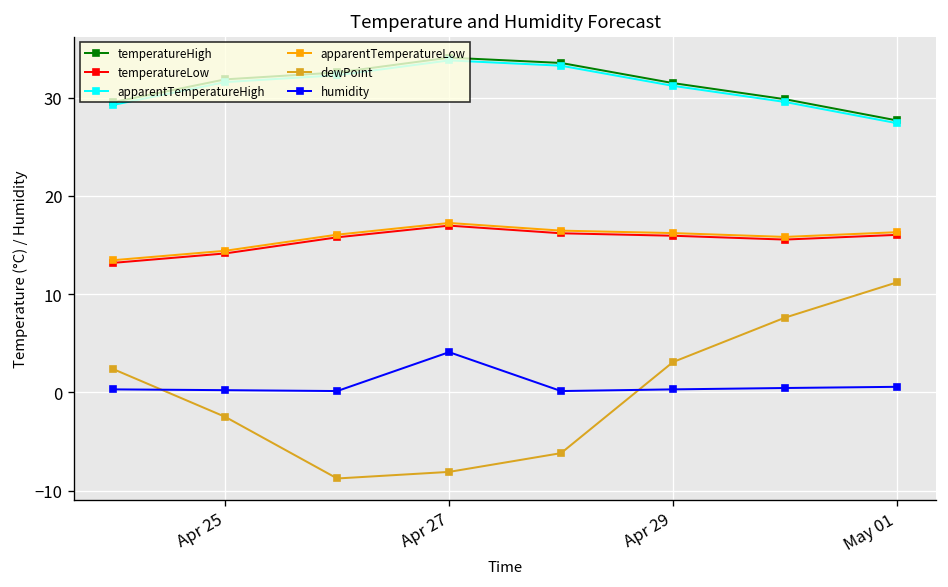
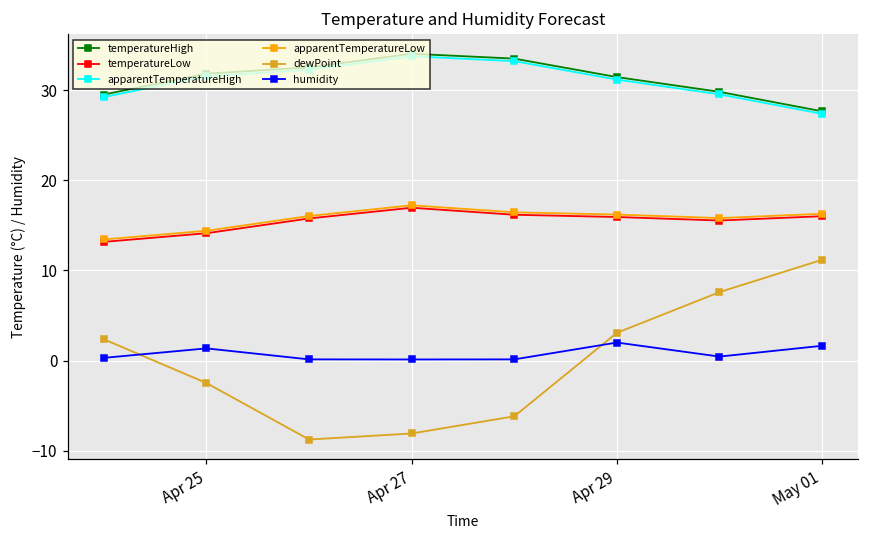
humidity, Apr 25: 0 -> 1
humidity, Apr 27: 4 -> 0
humidity, Apr 29: 0 -> 2
humidity, May 01: 1 -> 2
